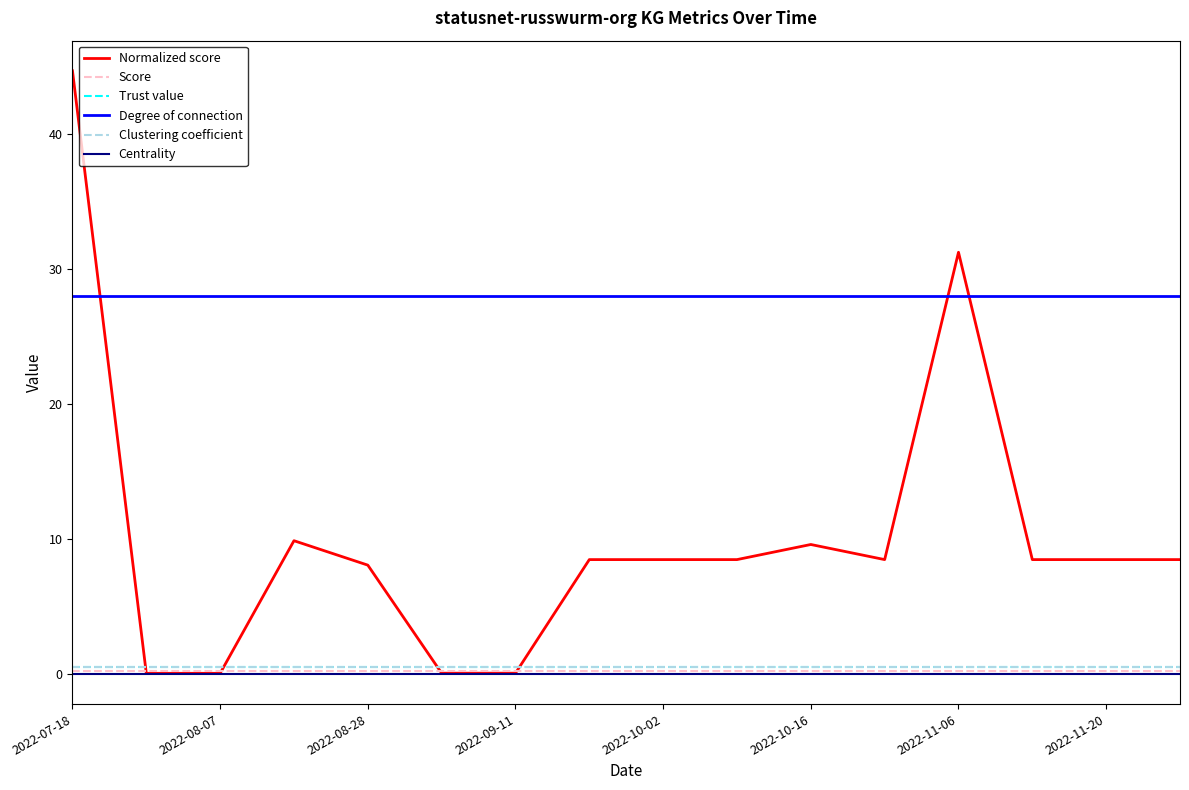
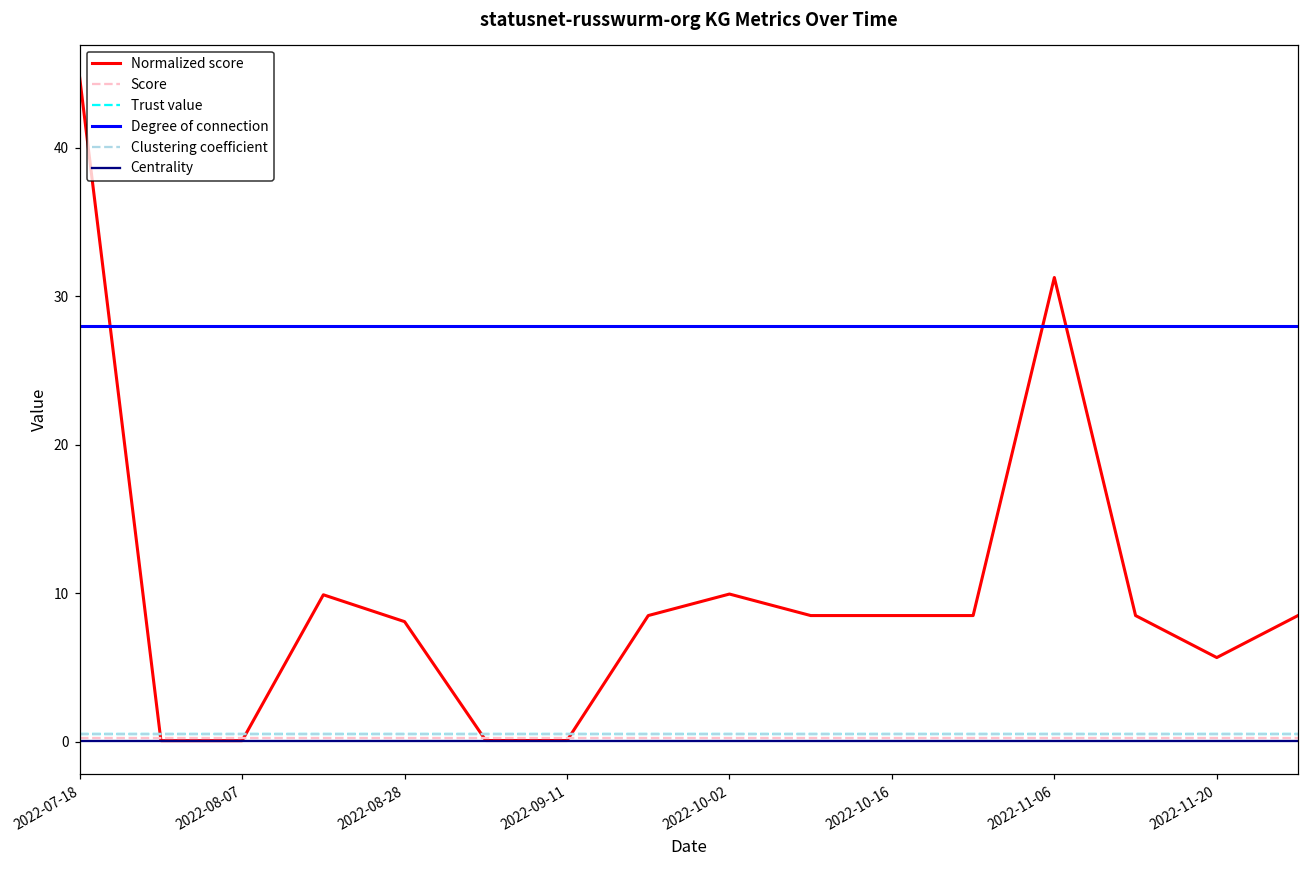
Normalized score, 2022-10-02: 8.5 -> 9.9
Normalized score, 2022-10-16: 9.6 -> 8.5
Normalized score, 2022-11-20: 8.5 -> 5.7
